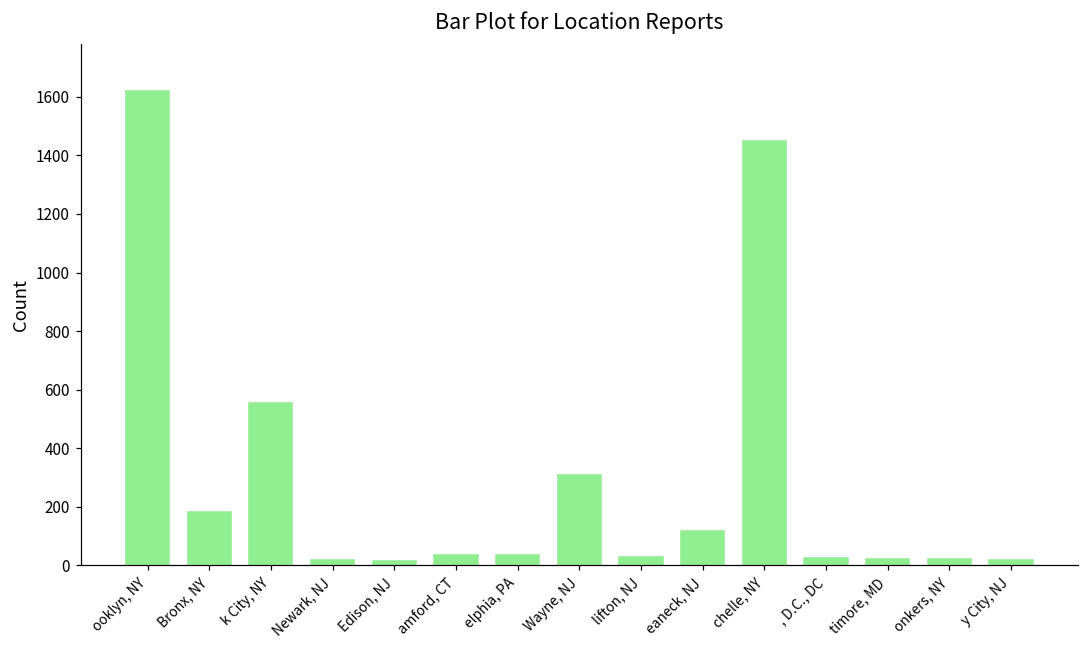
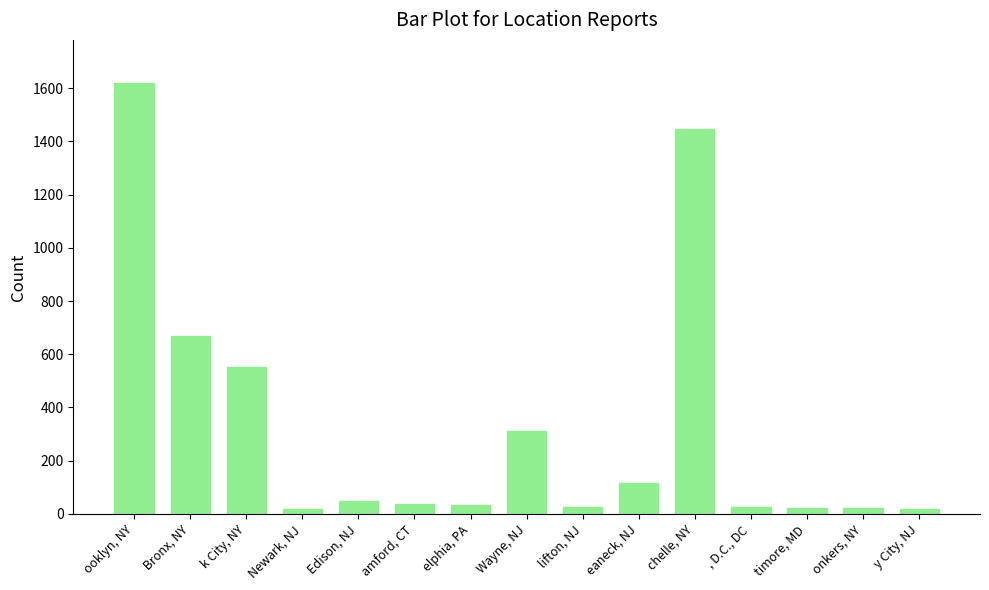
Bronx, NY: 180 -> 670
Edison, NJ: 20 -> 50
